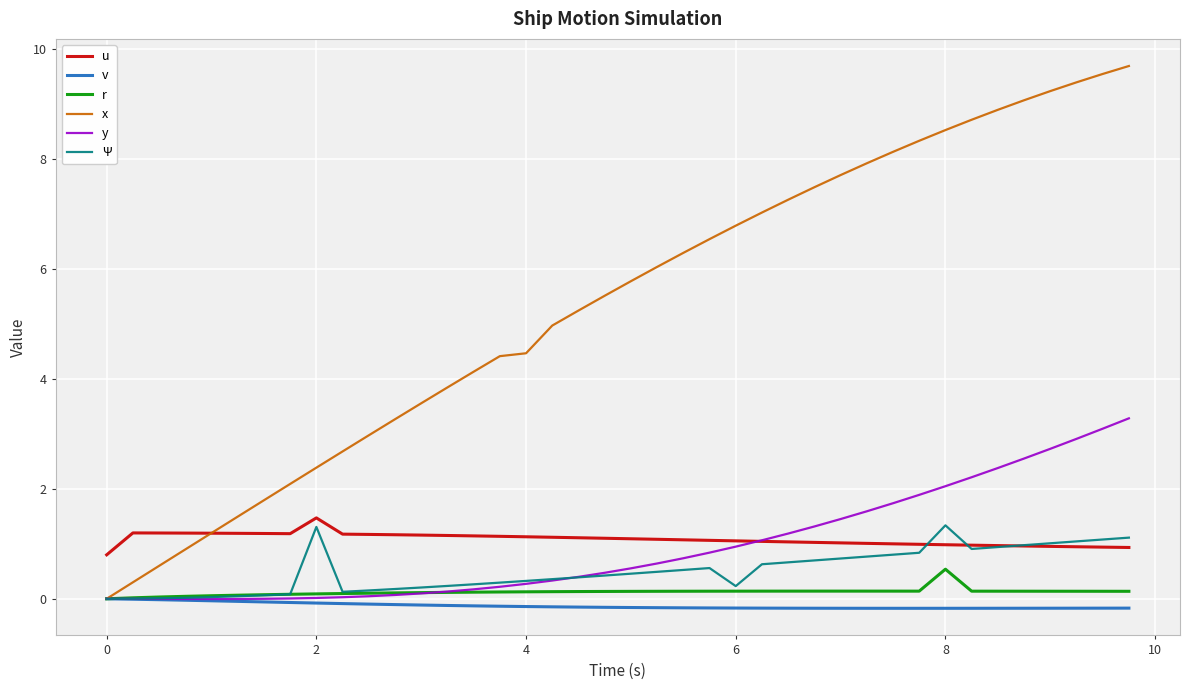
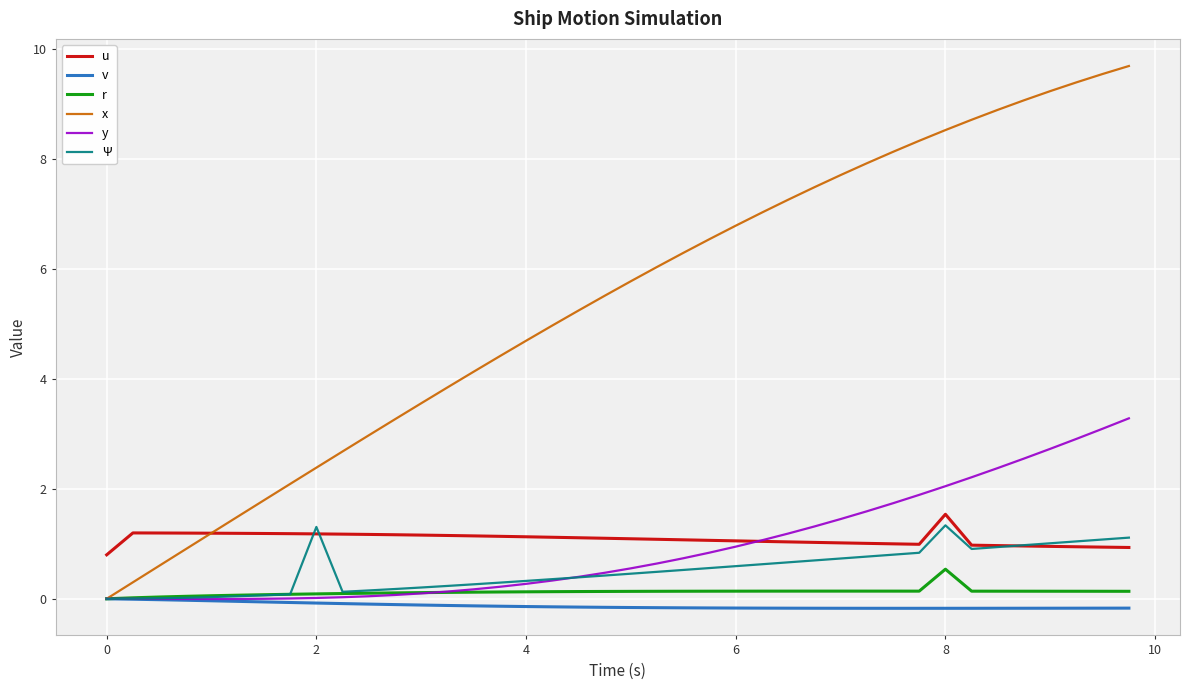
u, 2: 1.5 -> 1.2
x, 4: 4.5 -> 4.7
Ψ, 6: 0.2 -> 0.6
u, 8: 1.0 -> 1.5
